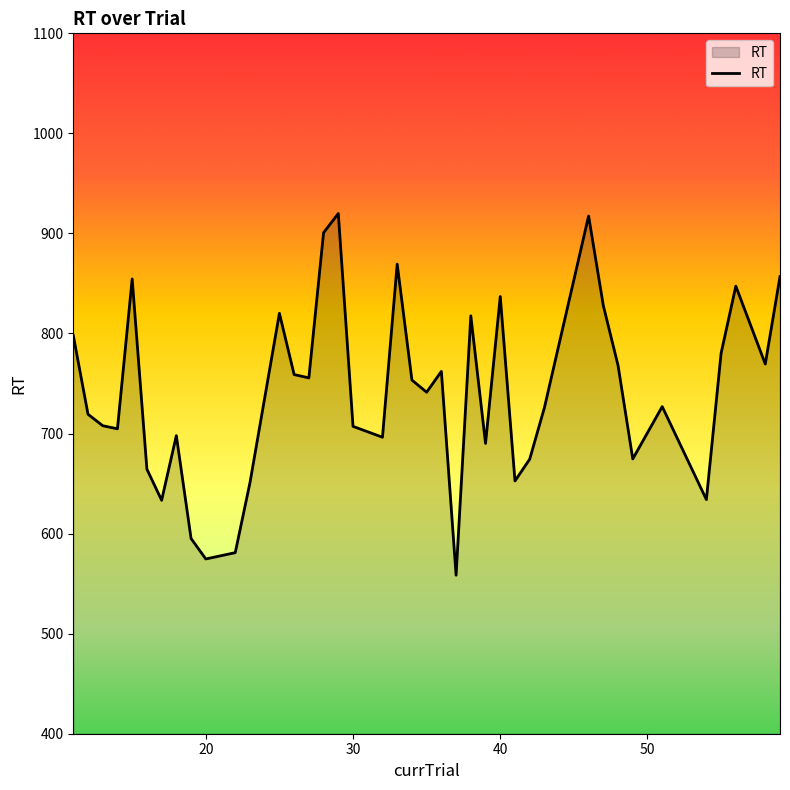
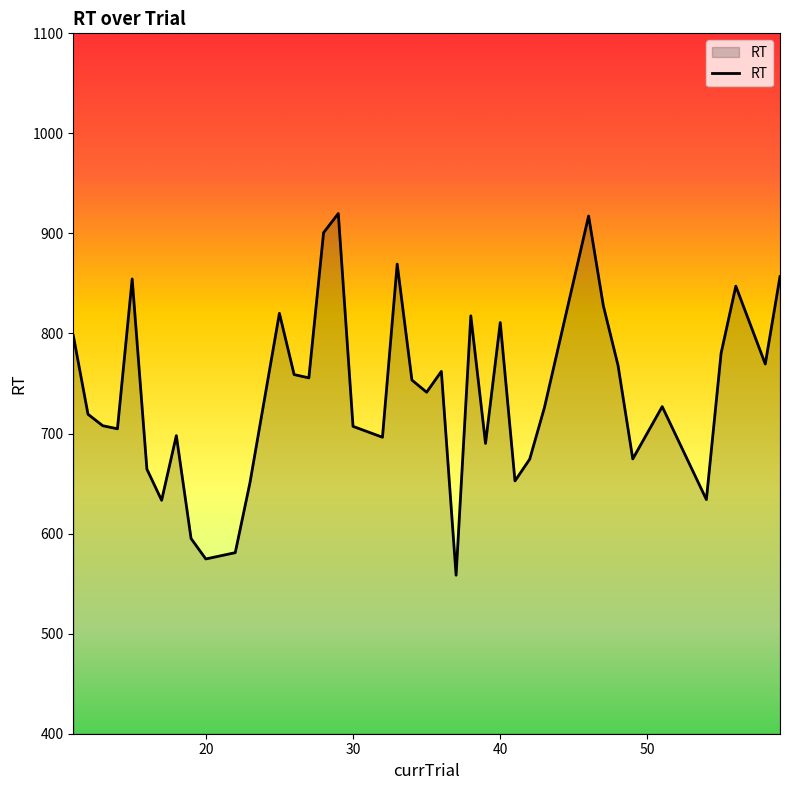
40: 837 -> 811
